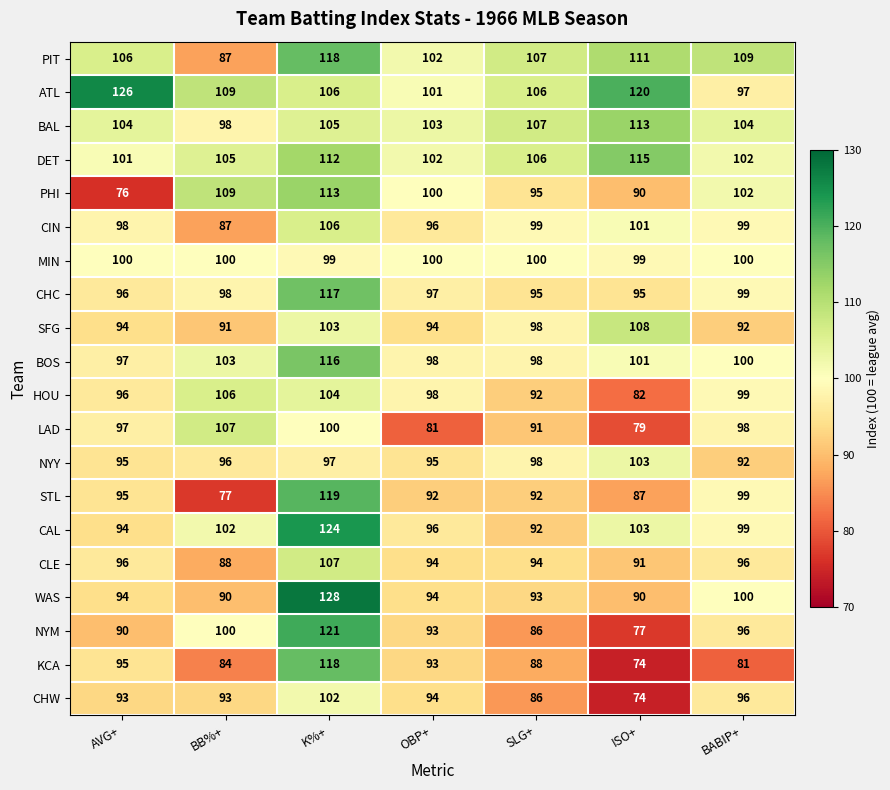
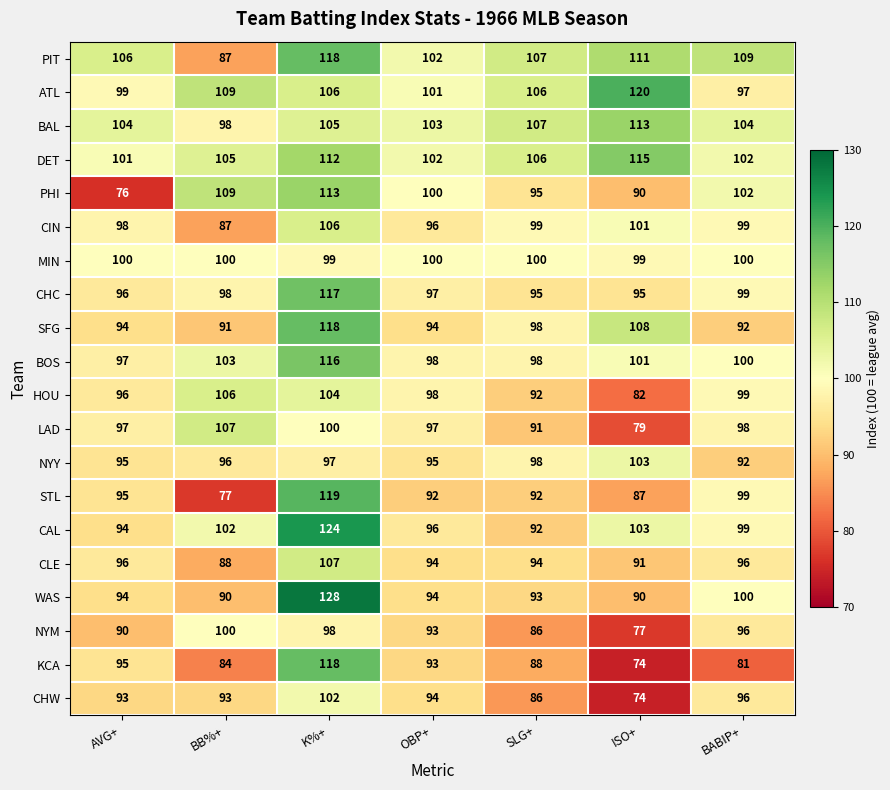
ATL, AVG+: 126 -> 99
SFG, K%+: 103 -> 118
LAD, OBP+: 81 -> 97
NYM, K%+: 121 -> 98
